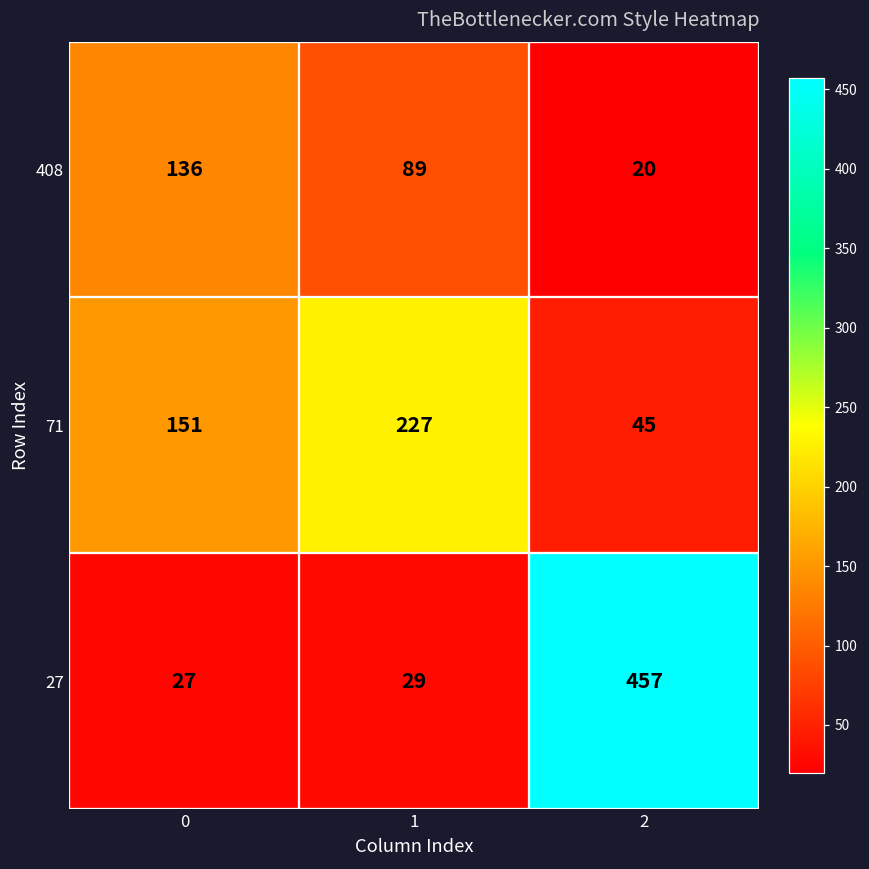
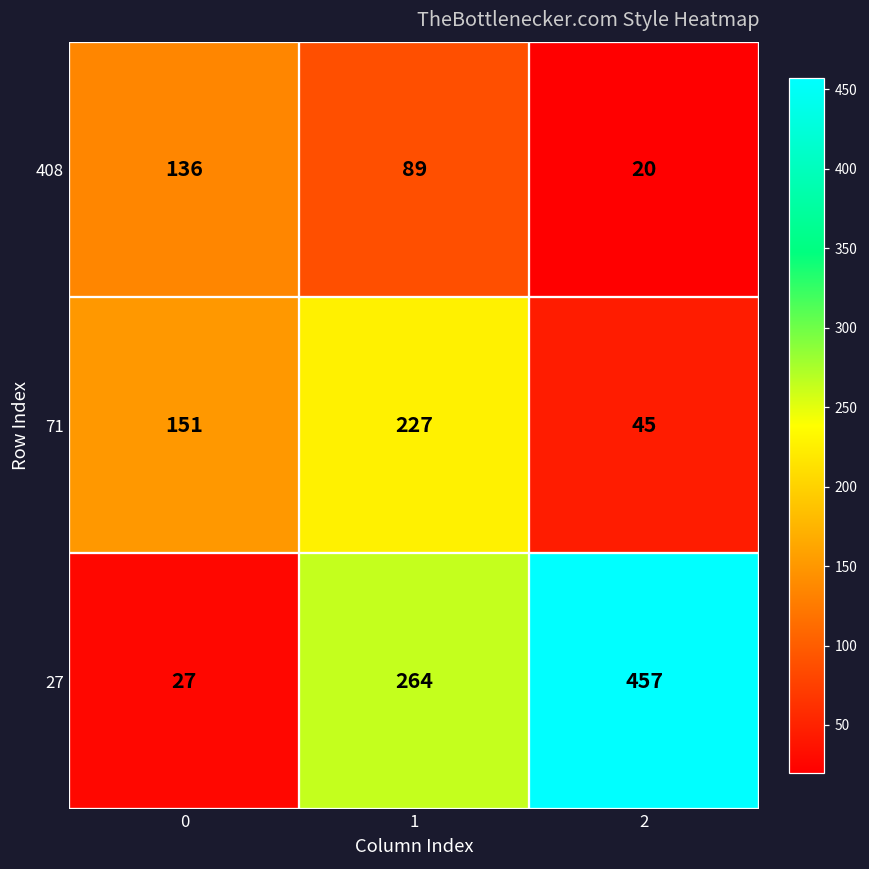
27, 1: 29 -> 264
